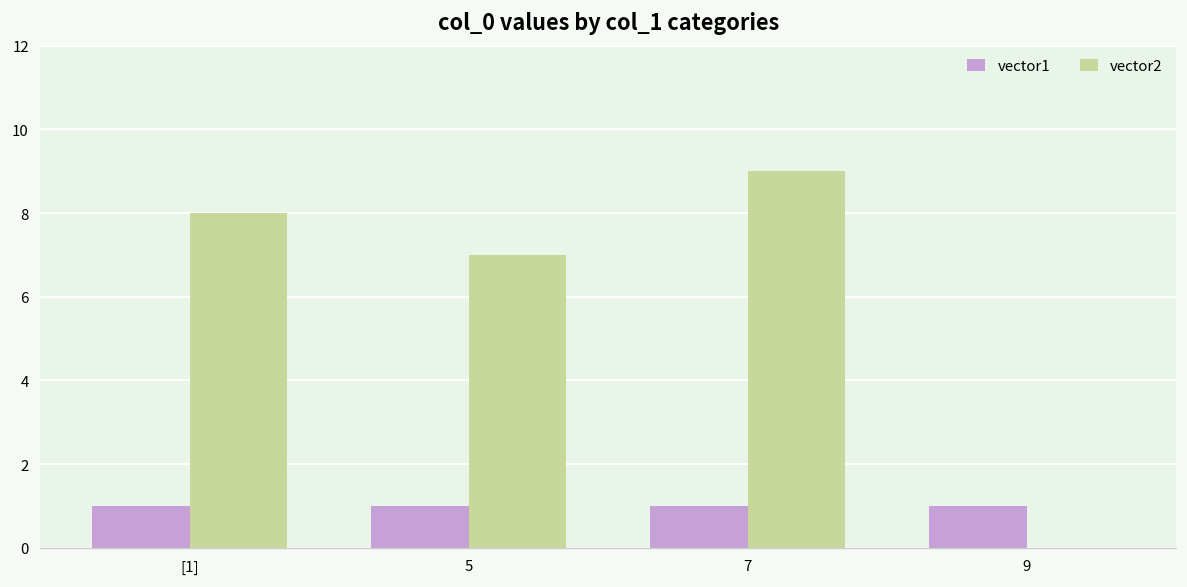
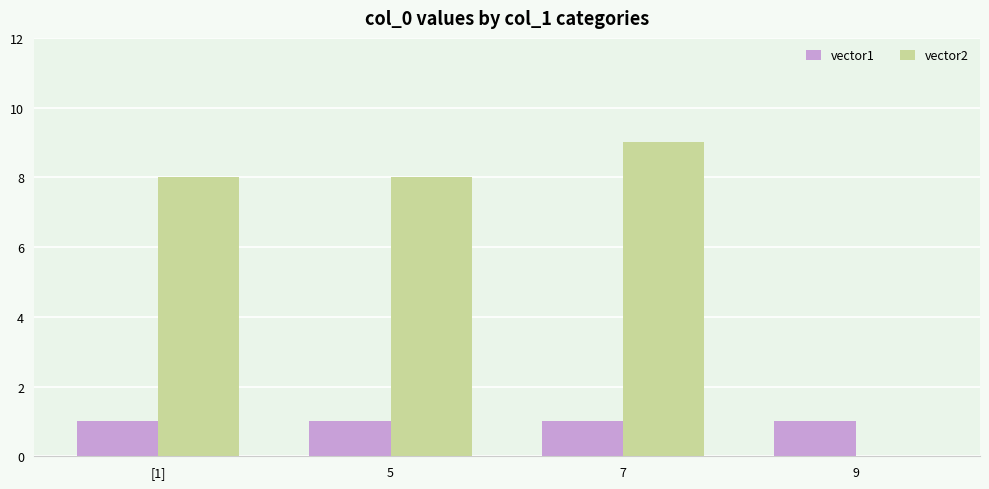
vector2, 5: 7 -> 8
